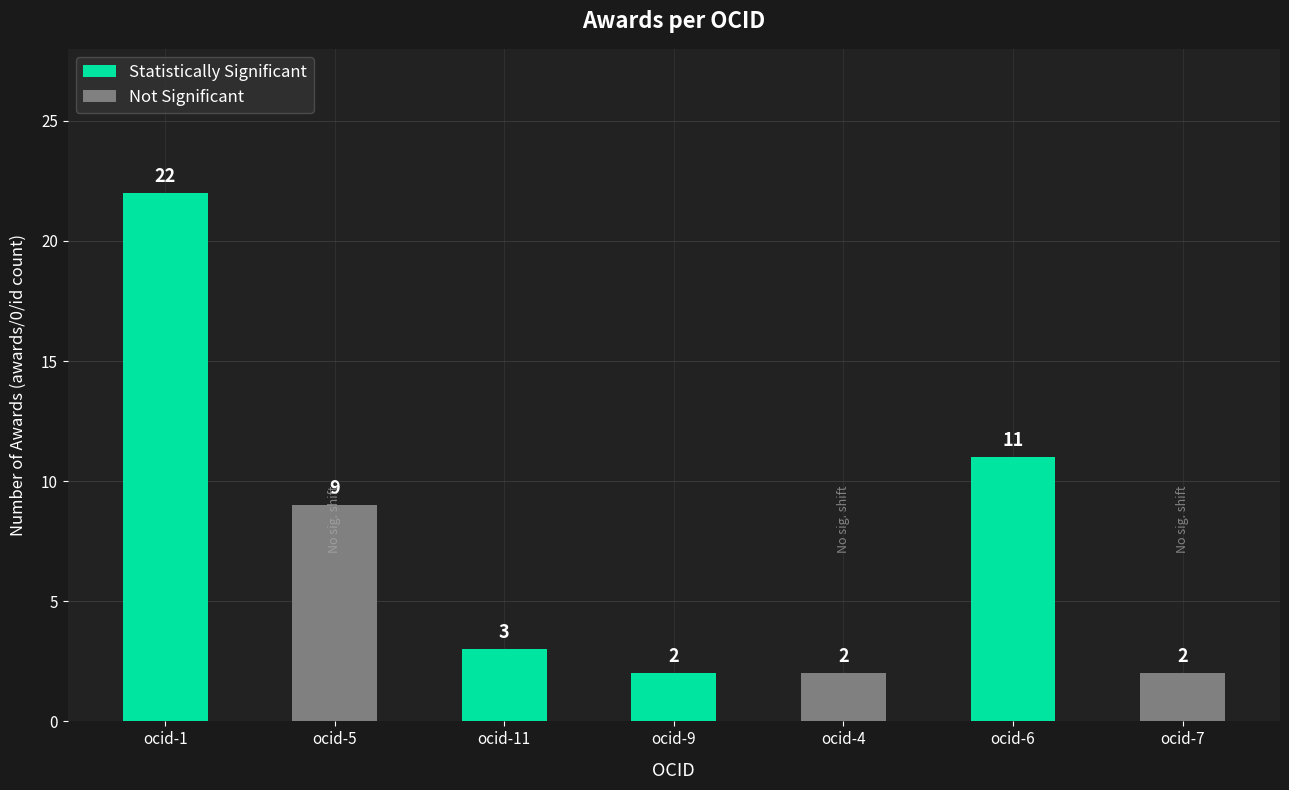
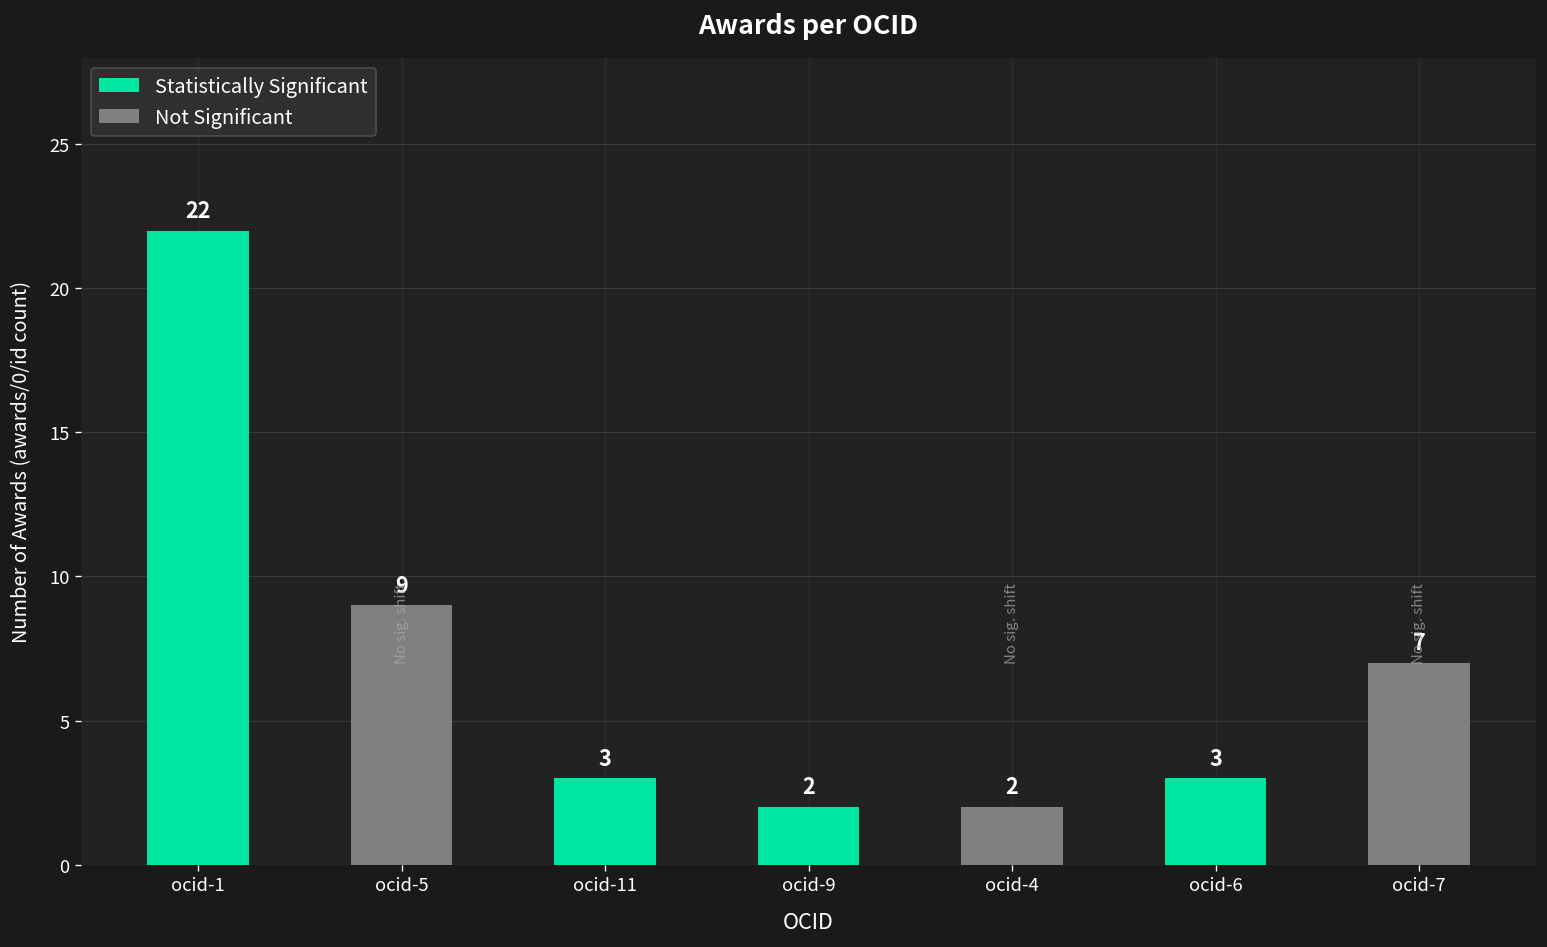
ocid-6: 11 -> 3
ocid-7: 2 -> 7
